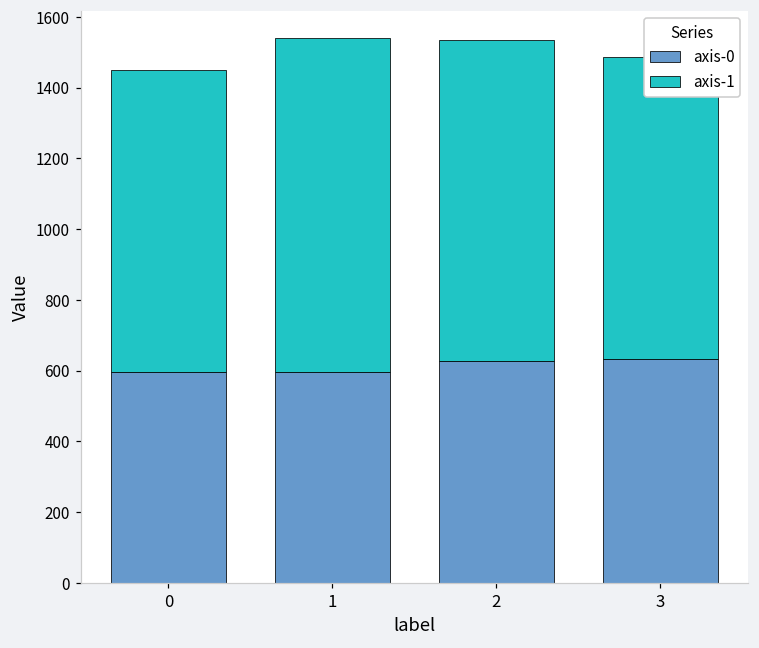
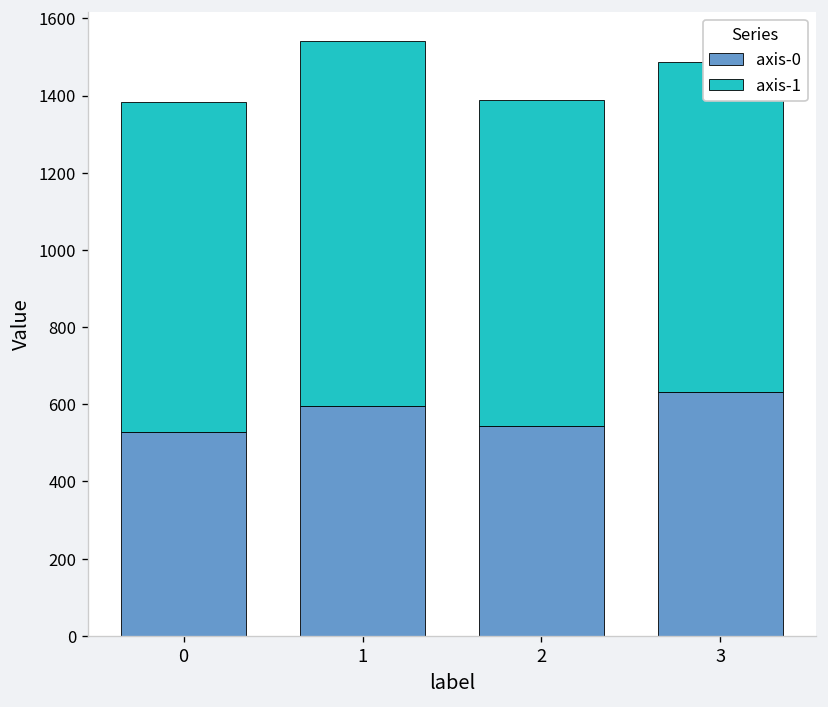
axis-0, 0: 600 -> 530
axis-0, 2: 630 -> 540
axis-1, 2: 910 -> 840
